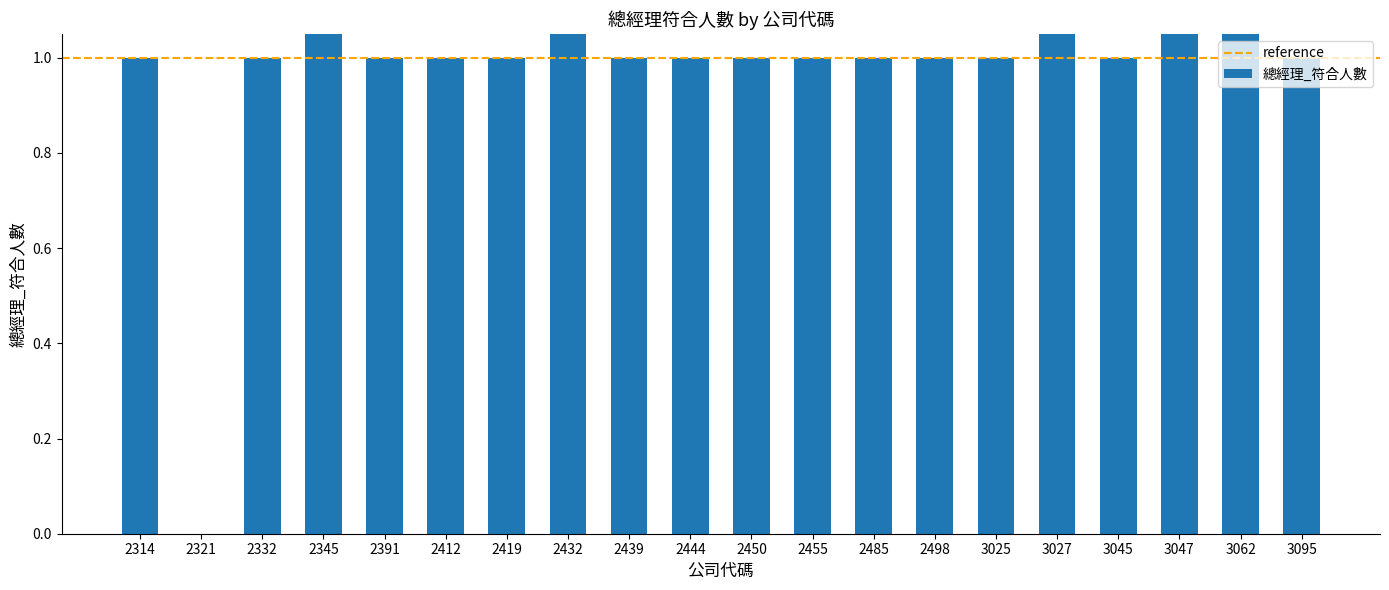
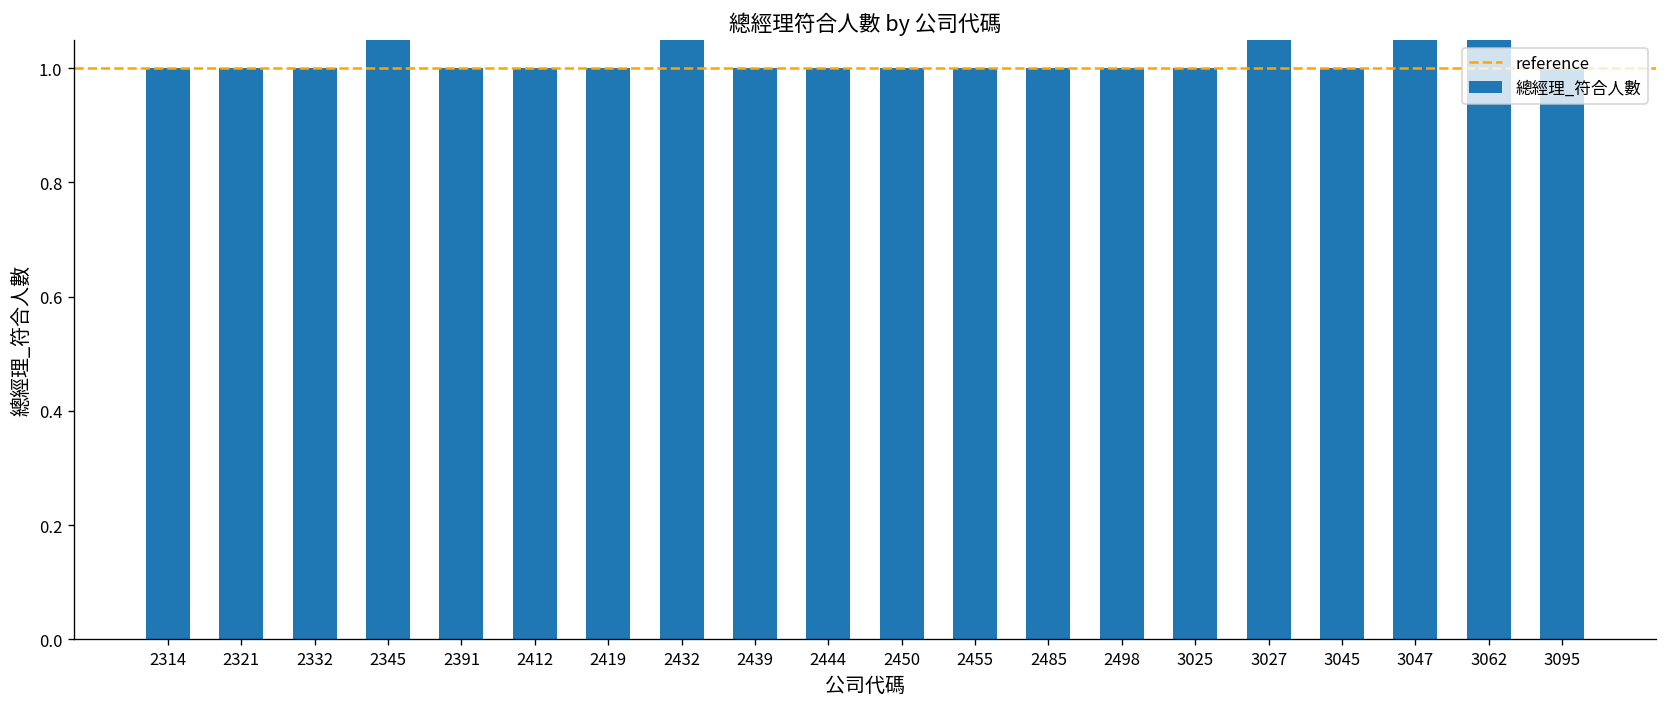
2321: 0 -> 1
